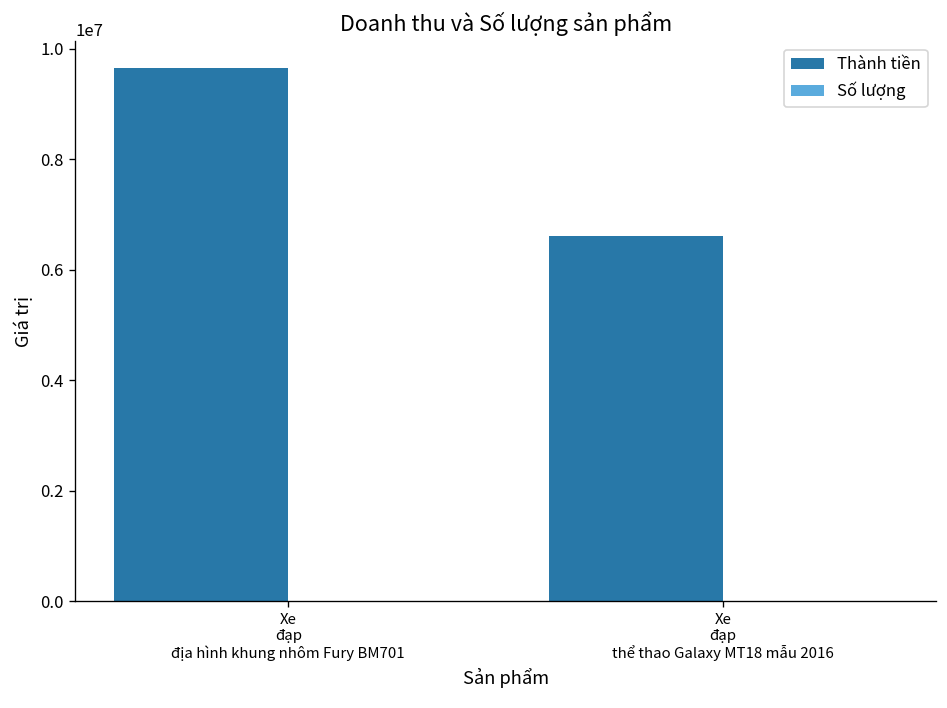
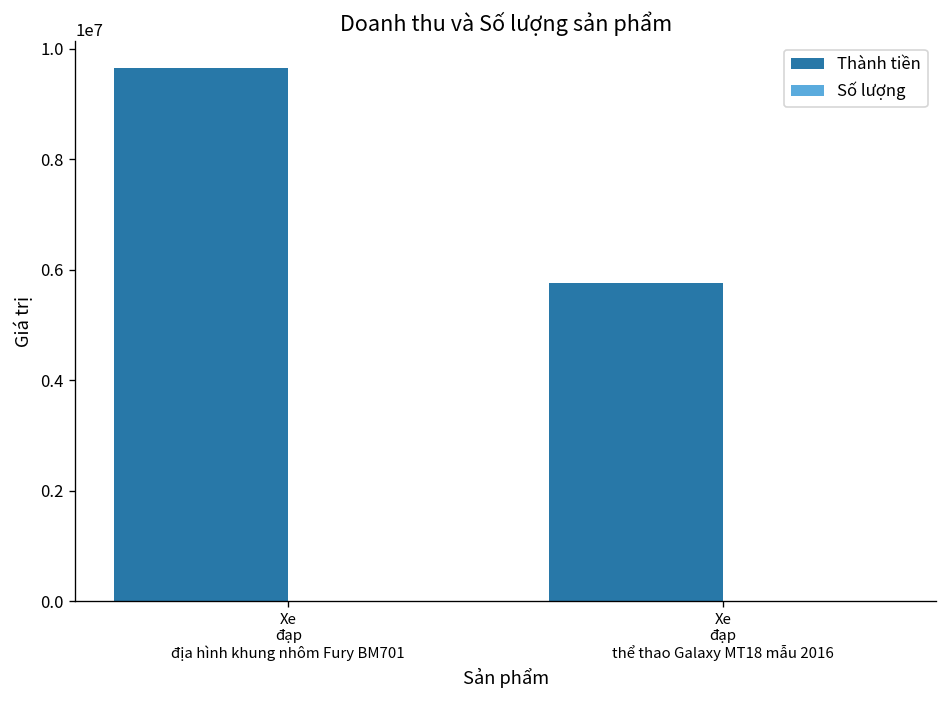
Thành tiền, Xe đạp thể thao Galaxy MT18 mẫu 2016: 6600000 -> 5800000
